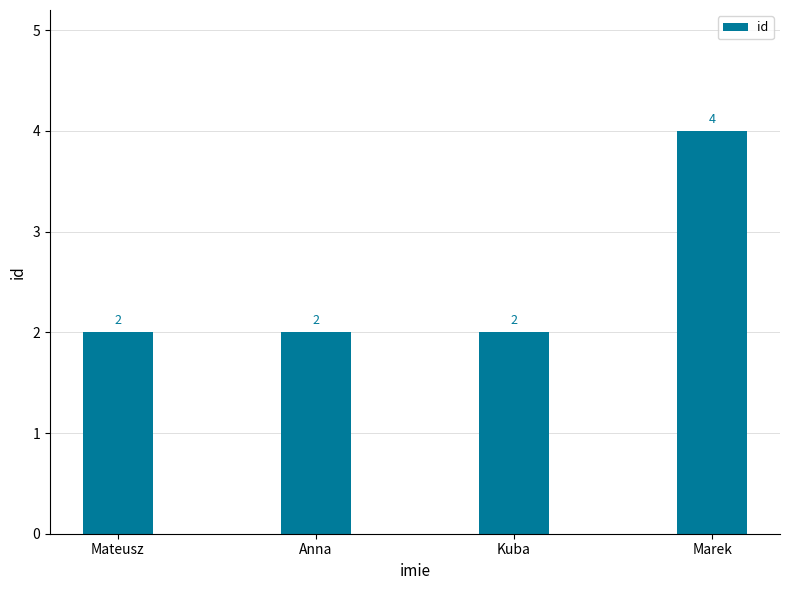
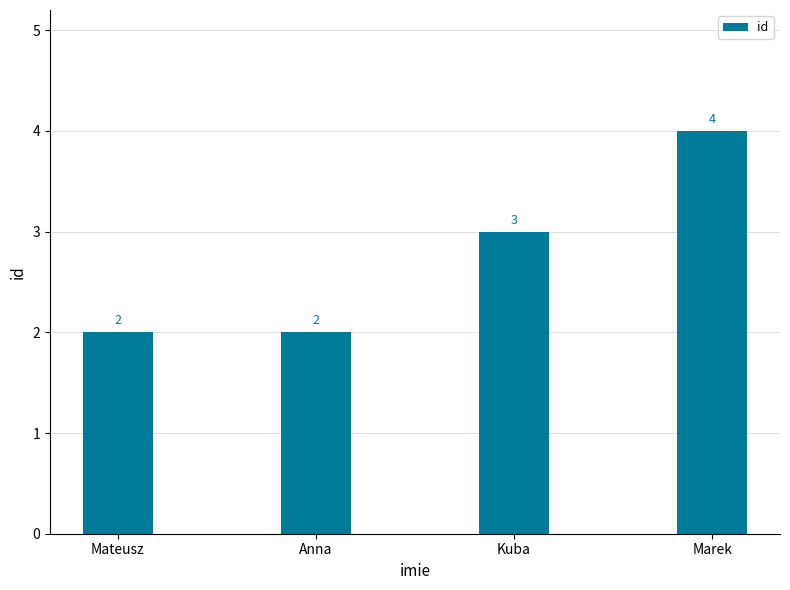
Kuba: 2 -> 3
